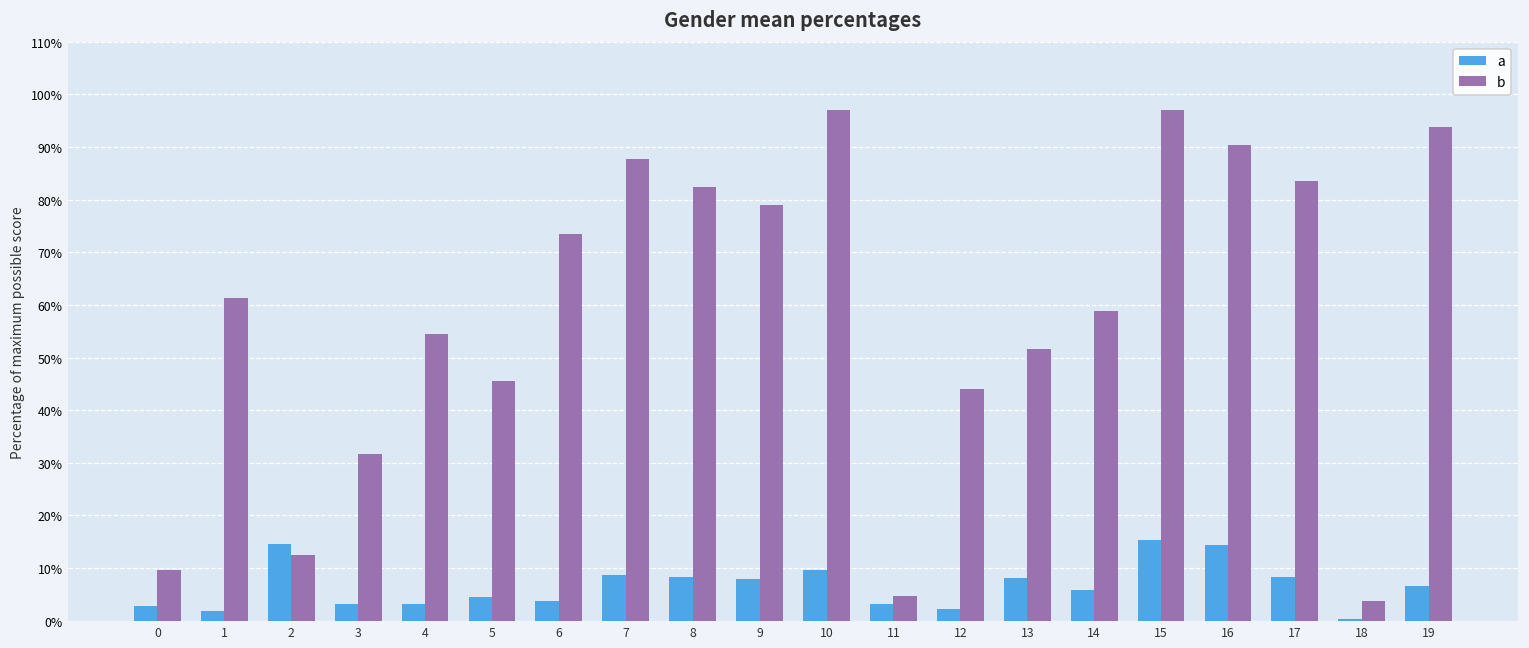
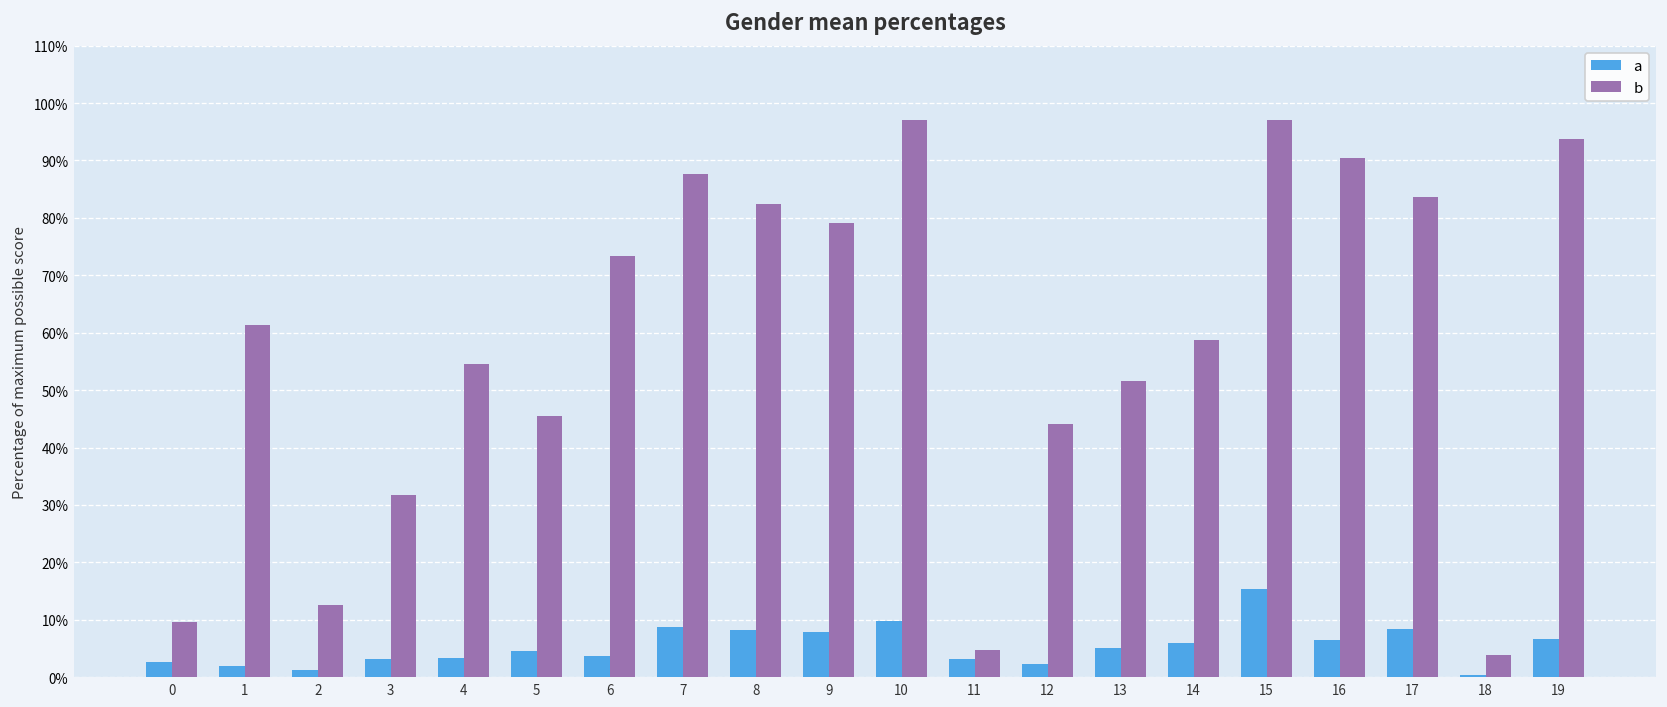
a, 2: 15% -> 1%
a, 13: 8% -> 5%
a, 16: 14% -> 6%
